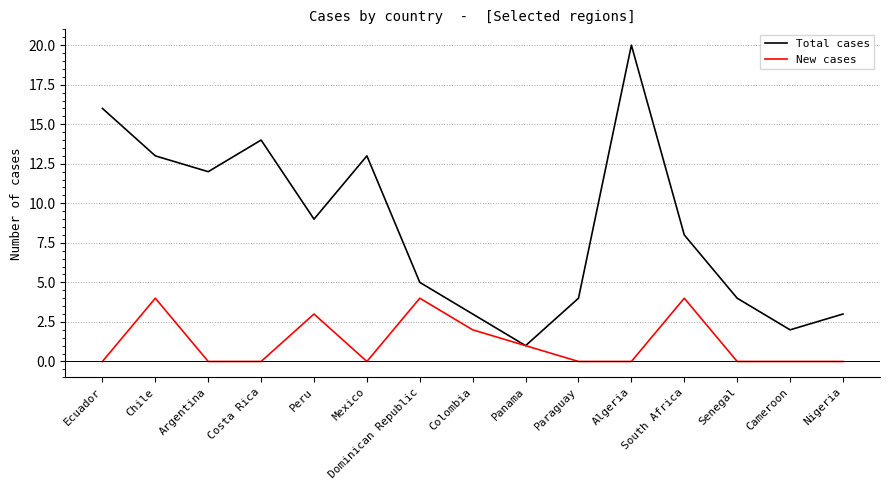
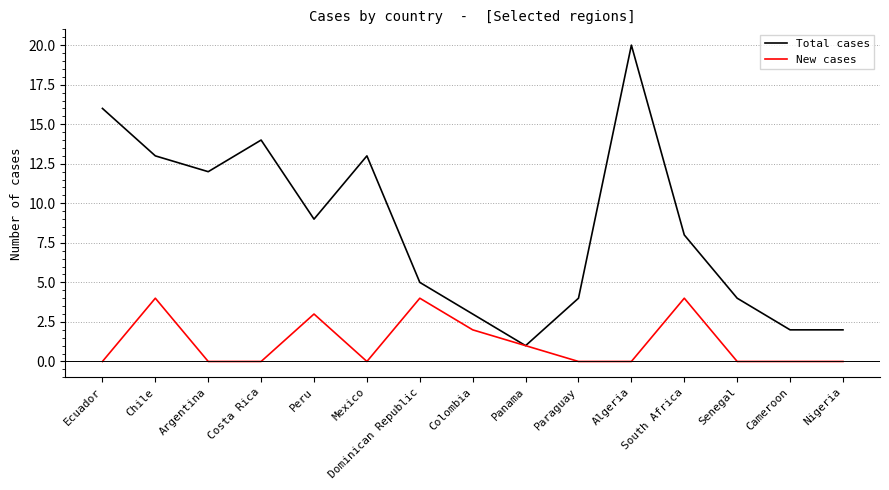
Total cases, Nigeria: 3 -> 2
